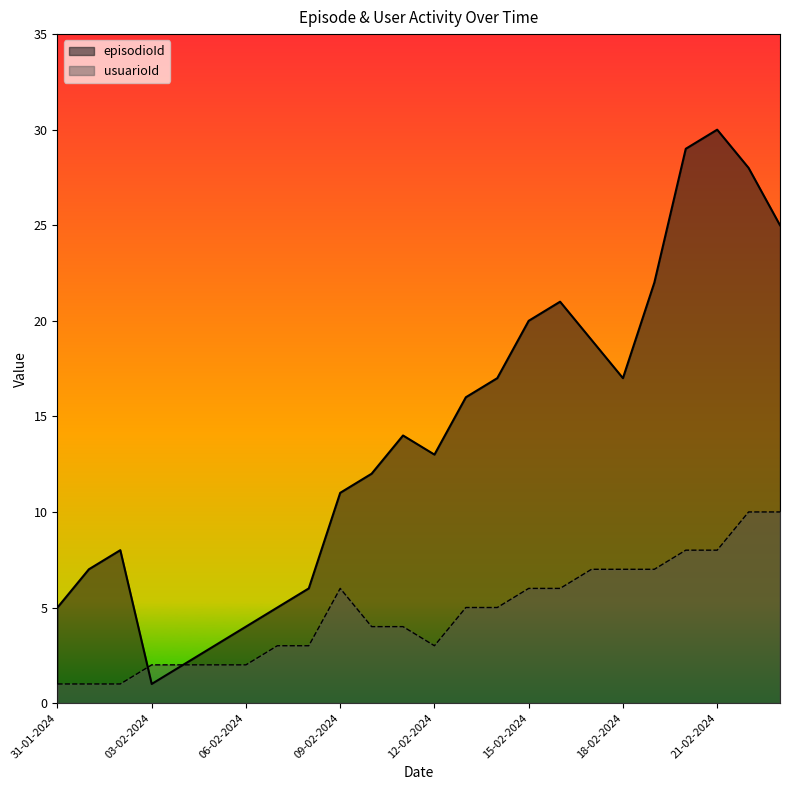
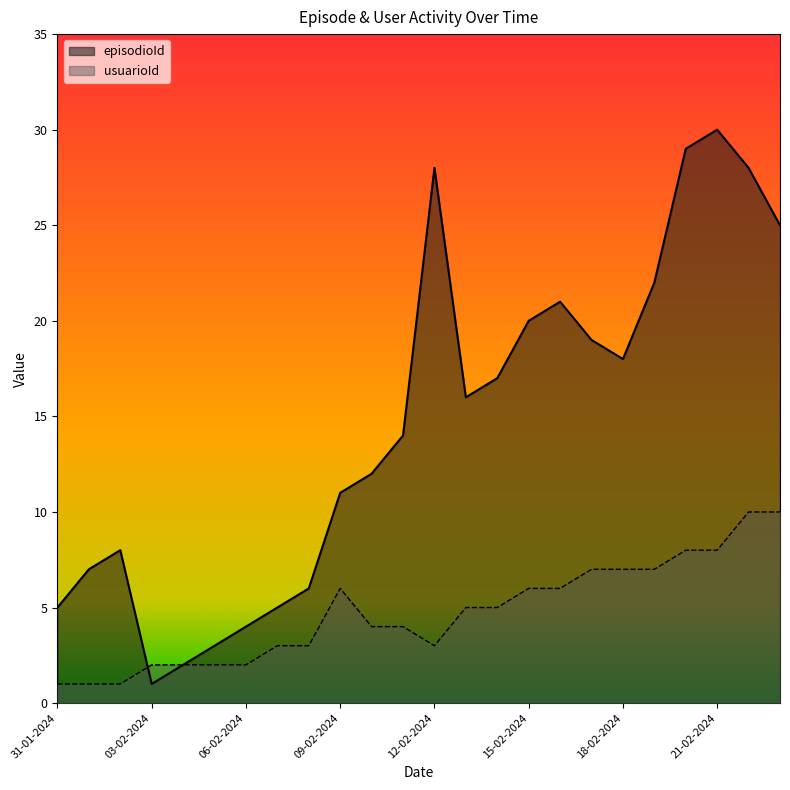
episodioId, 12-02-2024: 13 -> 28
episodioId, 18-02-2024: 17 -> 18
